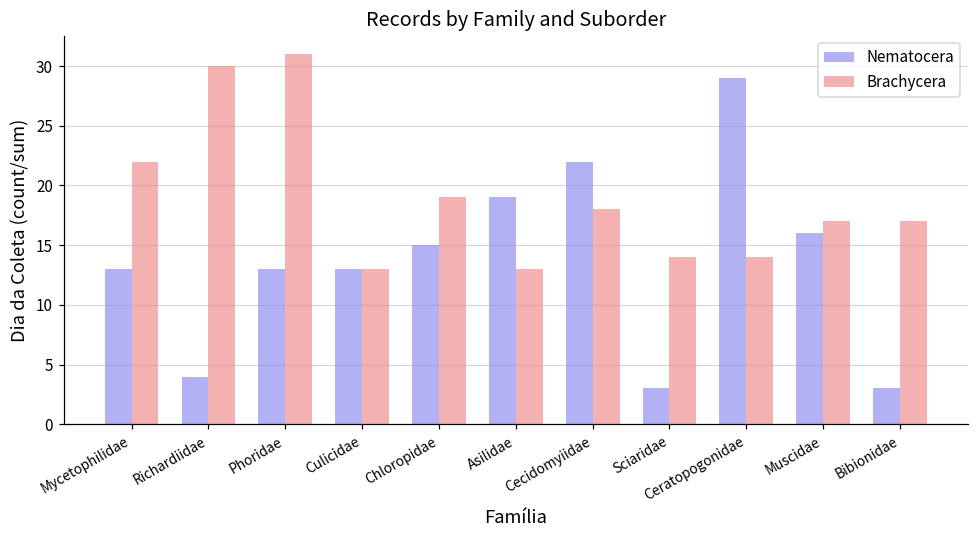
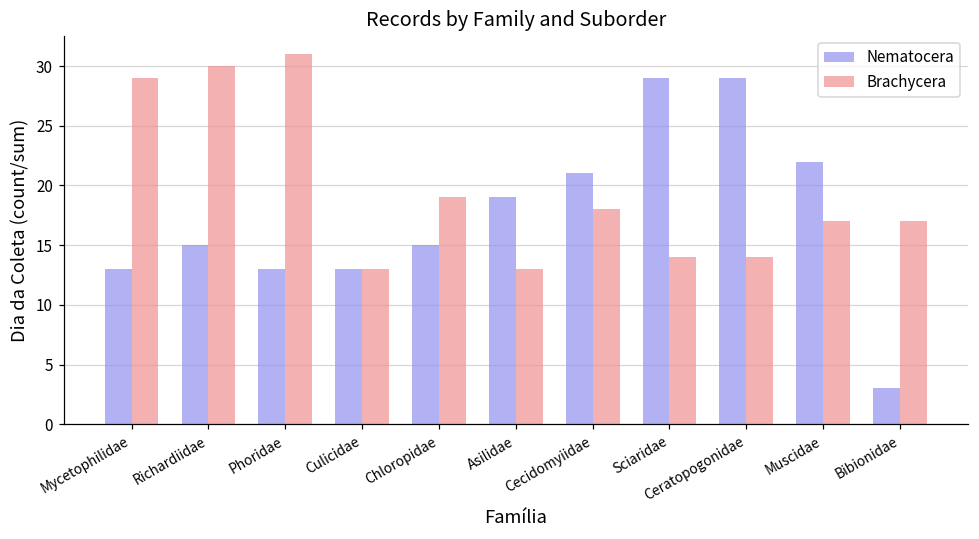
Brachycera, Mycetophilidae: 22 -> 29
Nematocera, Richardiidae: 4 -> 15
Nematocera, Cecidomyiidae: 22 -> 21
Nematocera, Sciaridae: 3 -> 29
Nematocera, Muscidae: 16 -> 22
